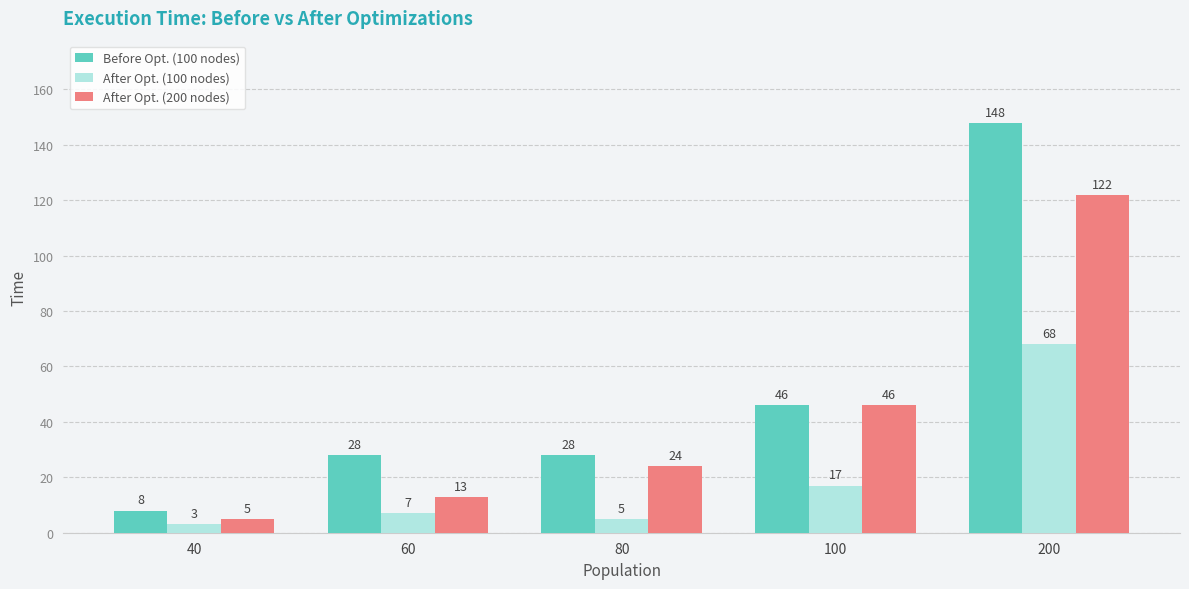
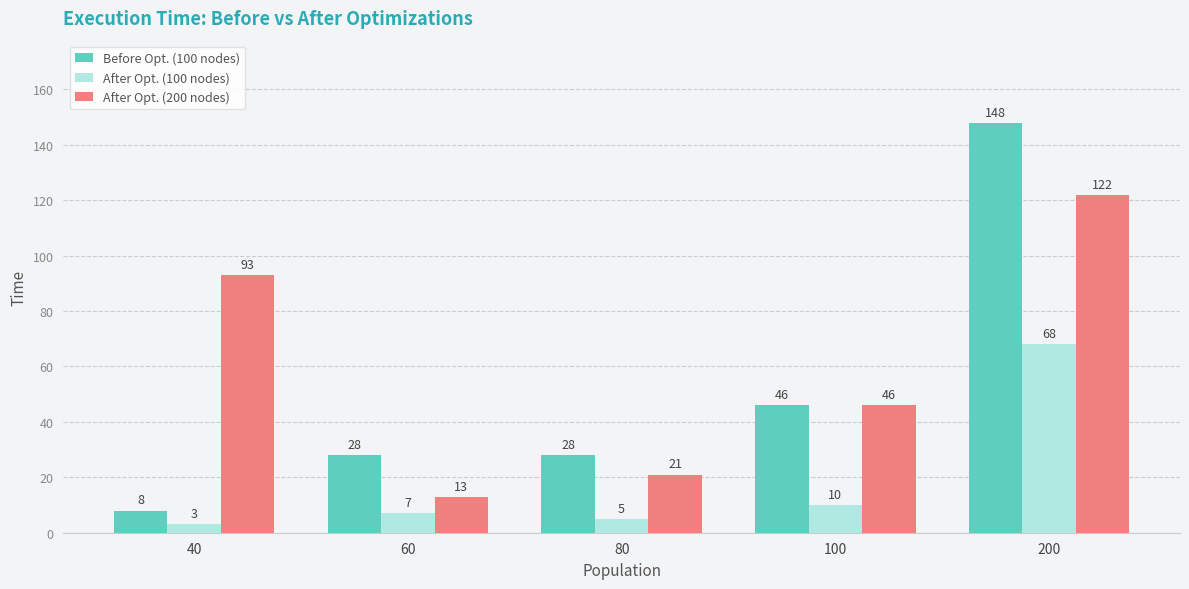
After Opt. (200 nodes), 40: 5 -> 93
After Opt. (200 nodes), 80: 24 -> 21
After Opt. (100 nodes), 100: 17 -> 10
